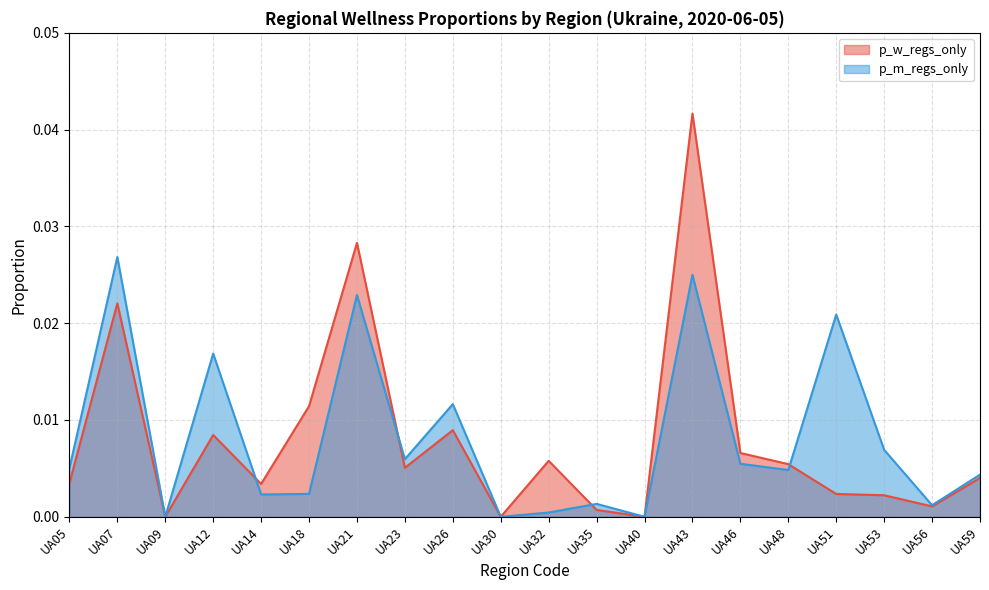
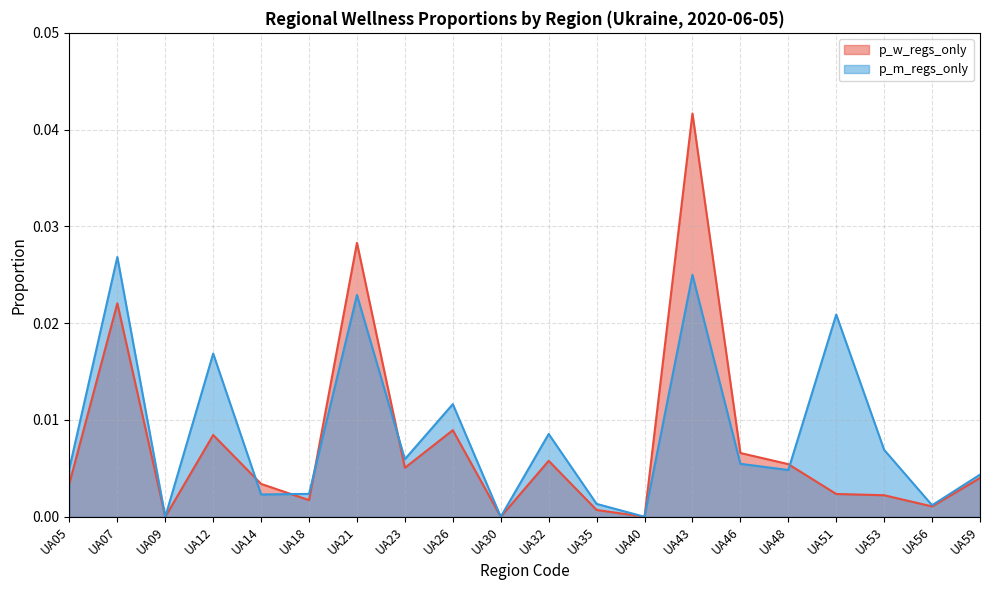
p_w_regs_only, UA18: 0.011 -> 0.002
p_m_regs_only, UA32: 0.000 -> 0.009
